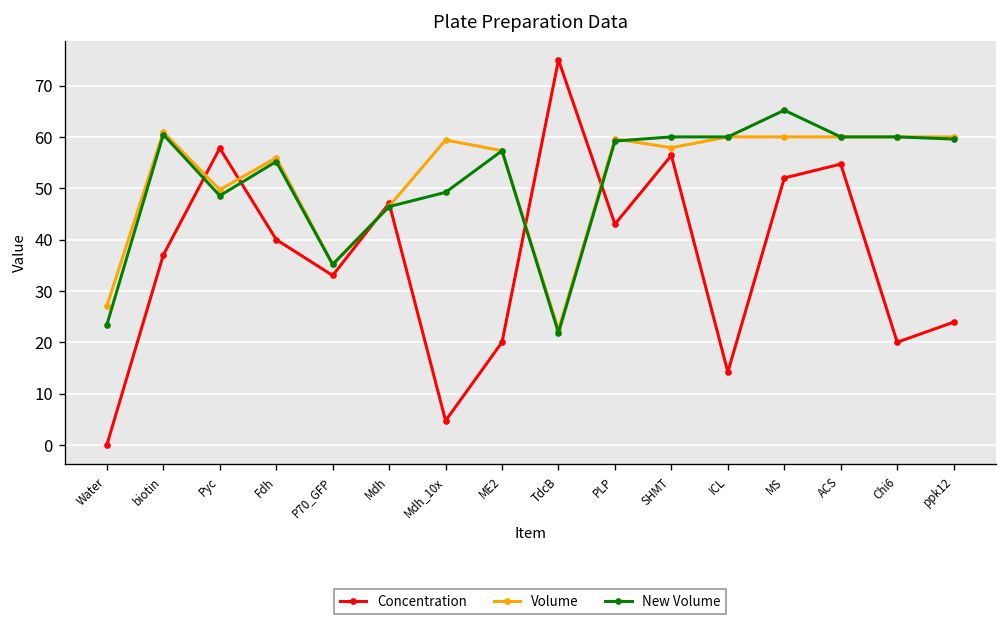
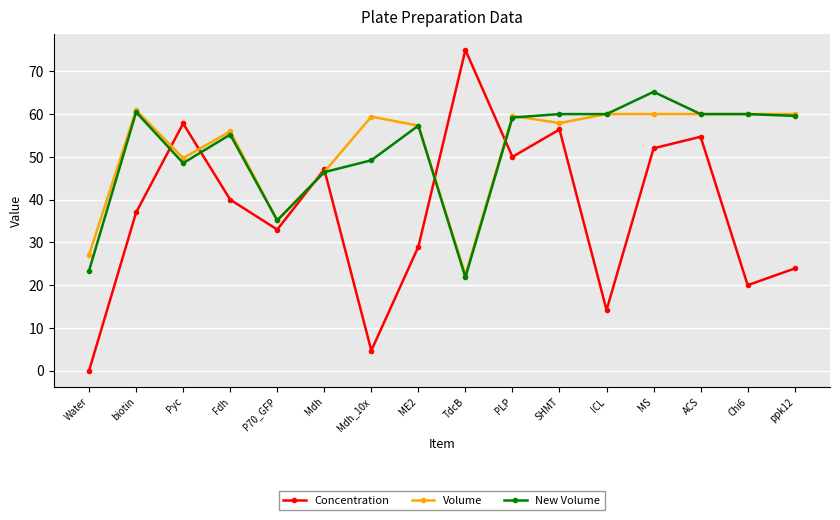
Concentration, ME2: 20 -> 29
Concentration, PLP: 43 -> 50
